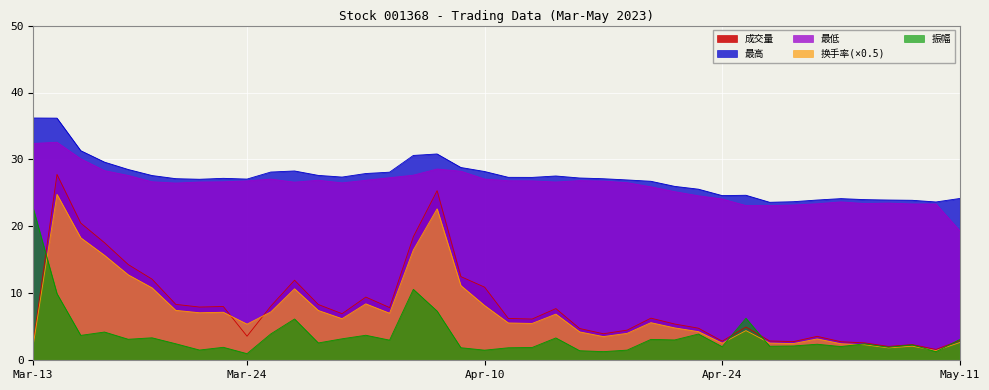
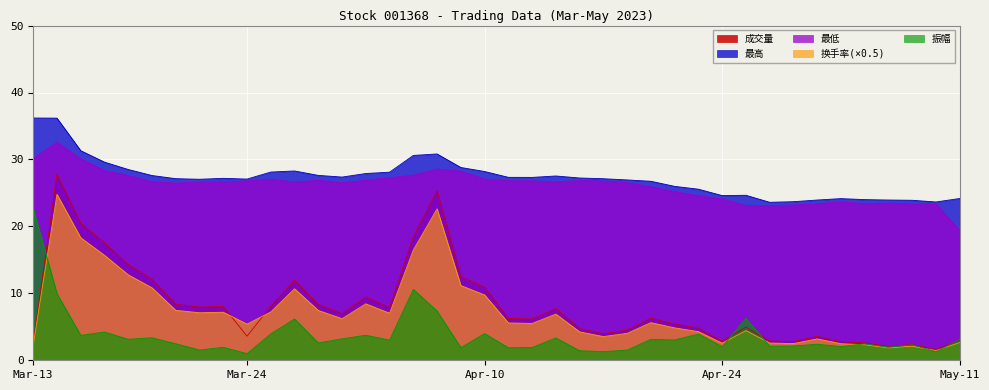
最低, Mar-13: 32 -> 30
换手率(×0.5), Apr-10: 8 -> 10
振幅, Apr-10: 2 -> 4
